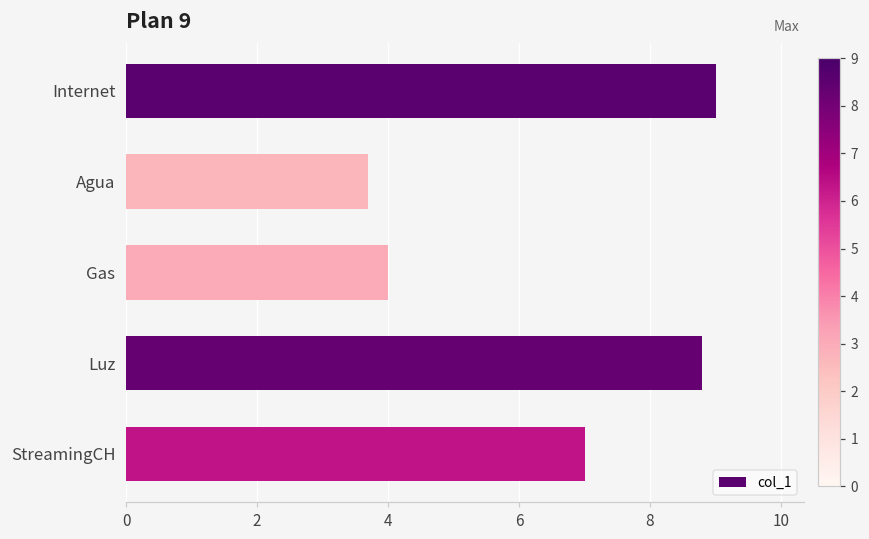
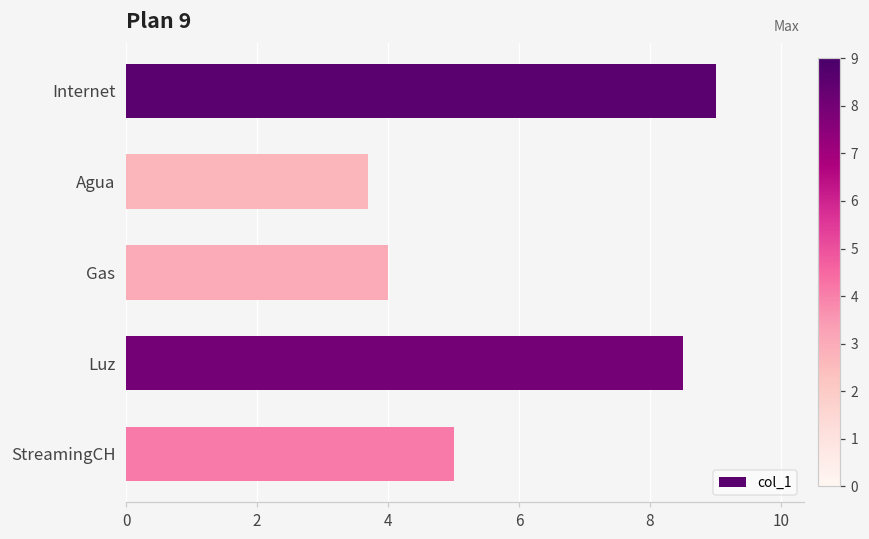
Luz: 8.8 -> 8.5
StreamingCH: 7 -> 5
